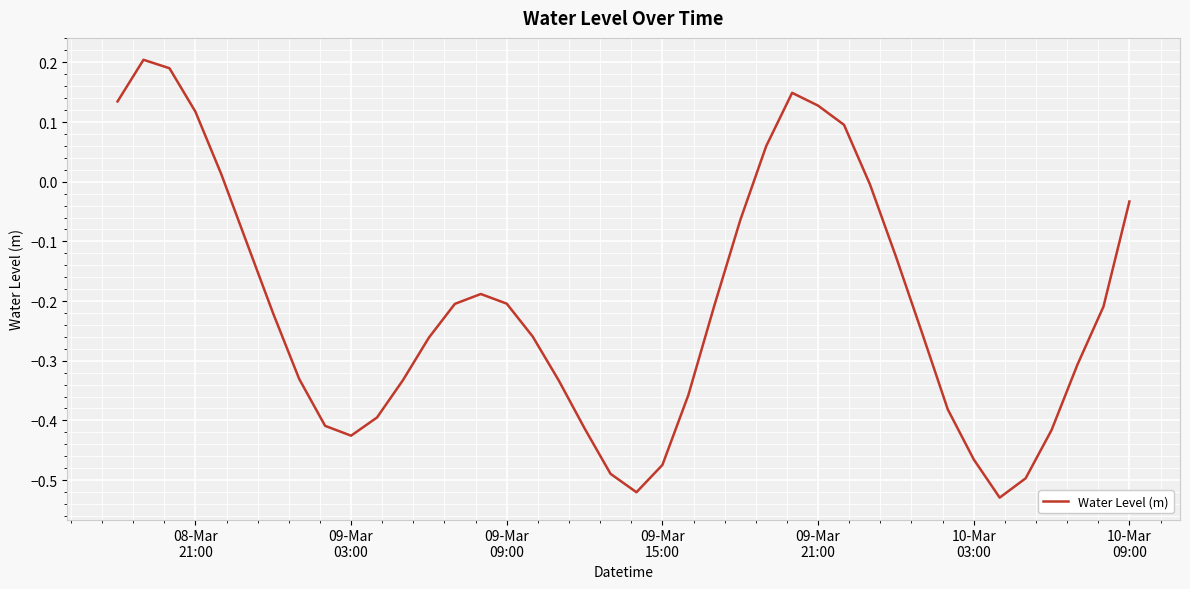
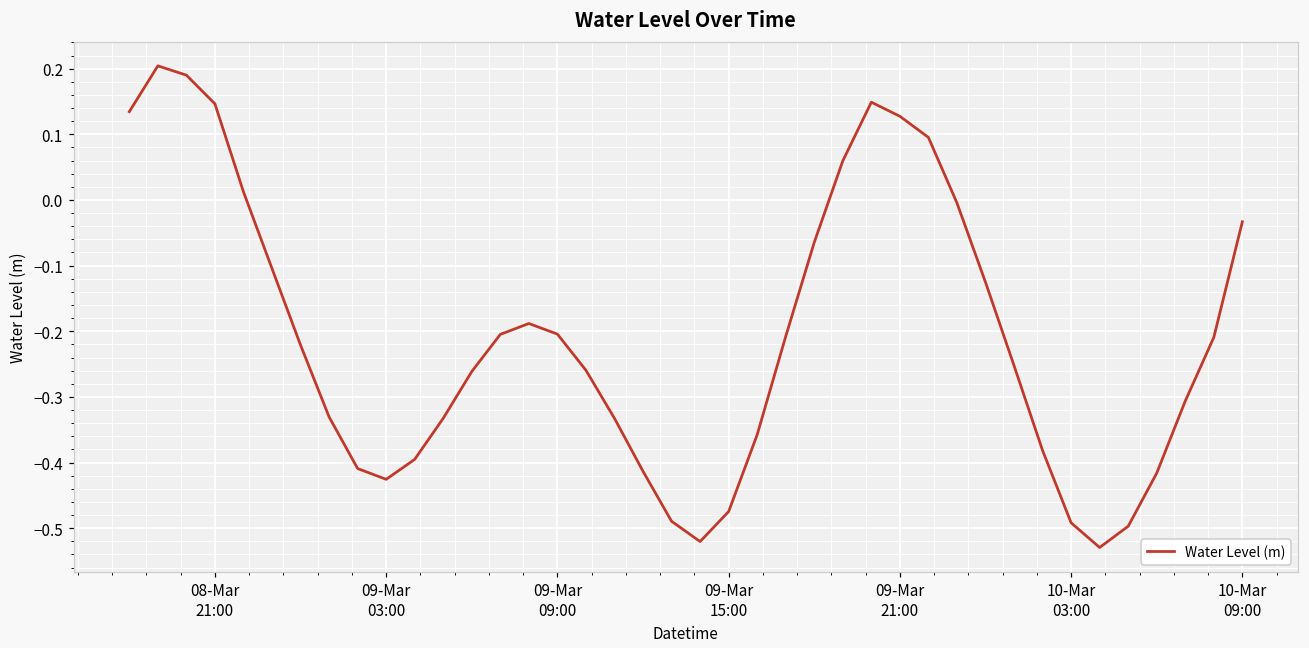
08-Mar 21:00: 0.12 -> 0.15
10-Mar 03:00: -0.47 -> -0.49
